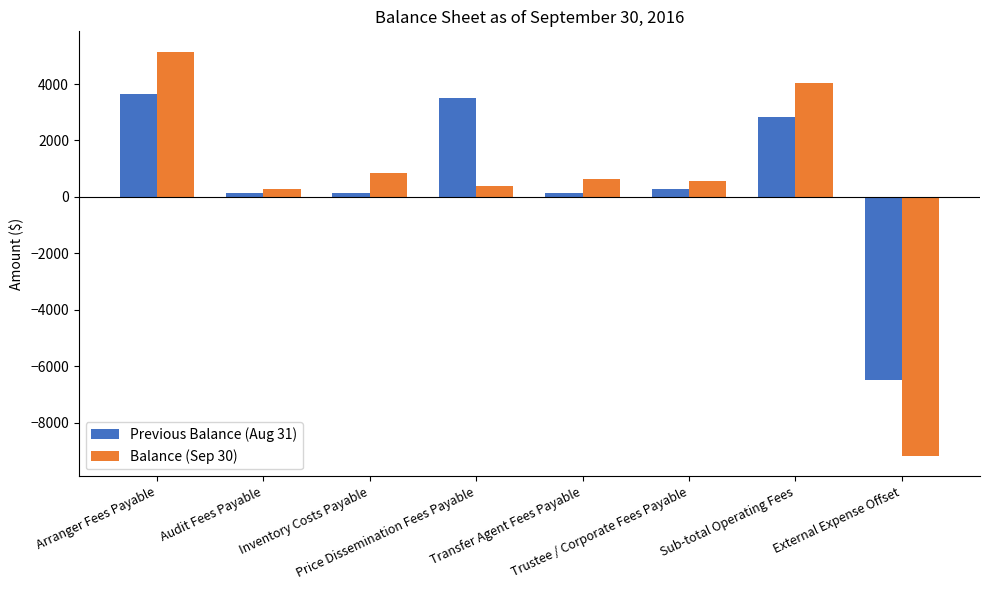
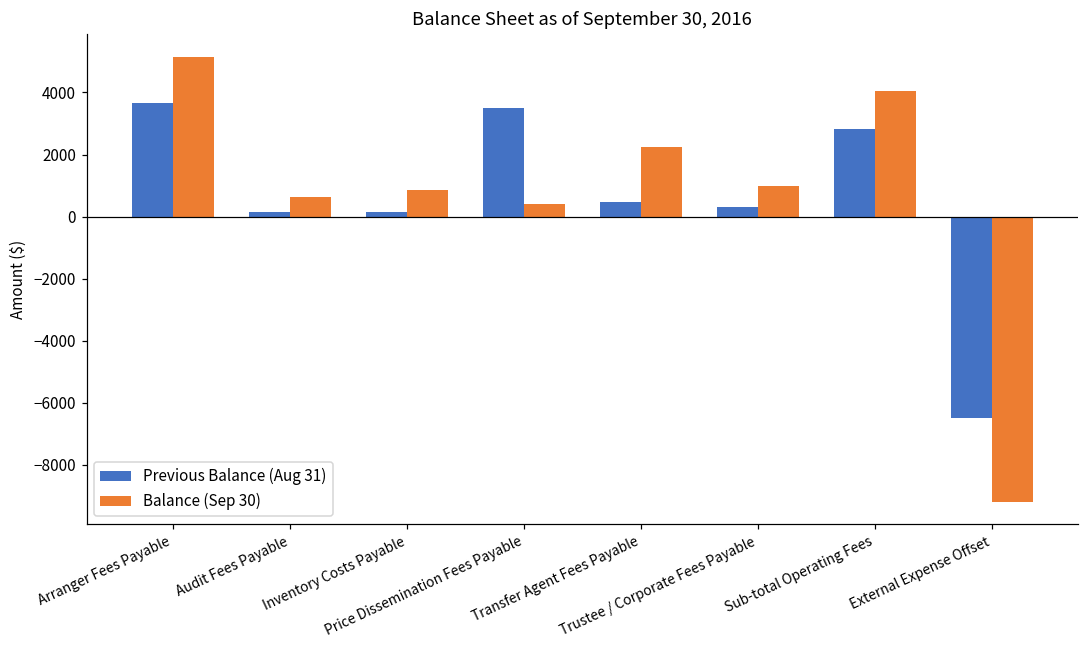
Balance (Sep 30), Audit Fees Payable: 300 -> 600
Previous Balance (Aug 31), Transfer Agent Fees Payable: 200 -> 500
Balance (Sep 30), Transfer Agent Fees Payable: 600 -> 2200
Balance (Sep 30), Trustee / Corporate Fees Payable: 500 -> 1000
